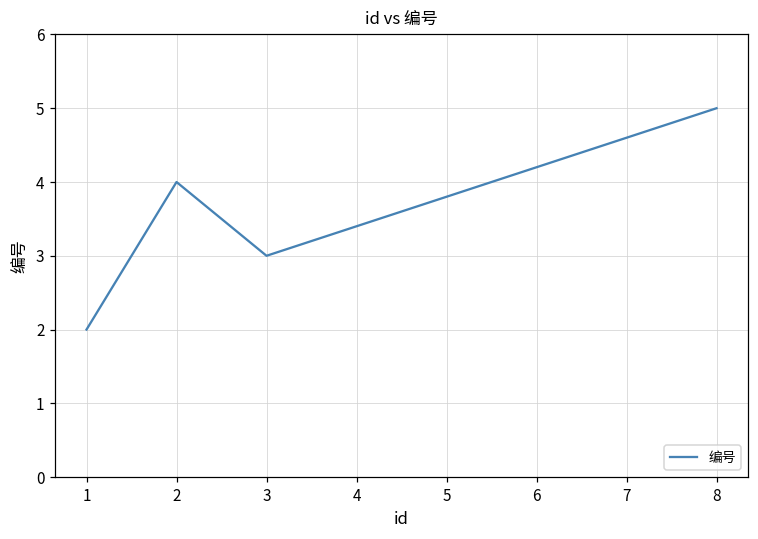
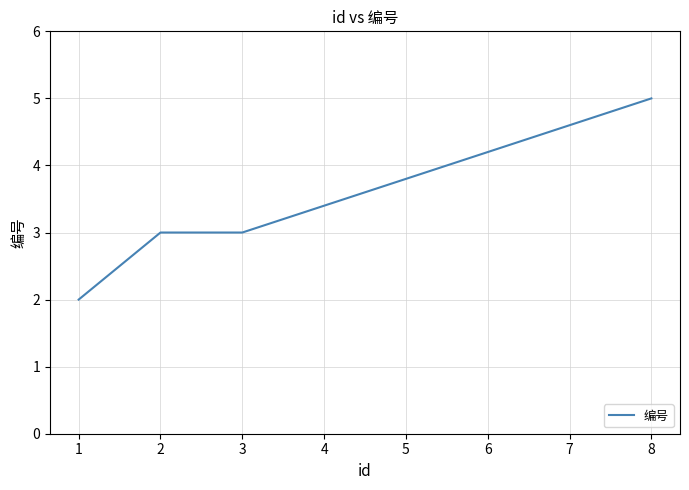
2: 4 -> 3
